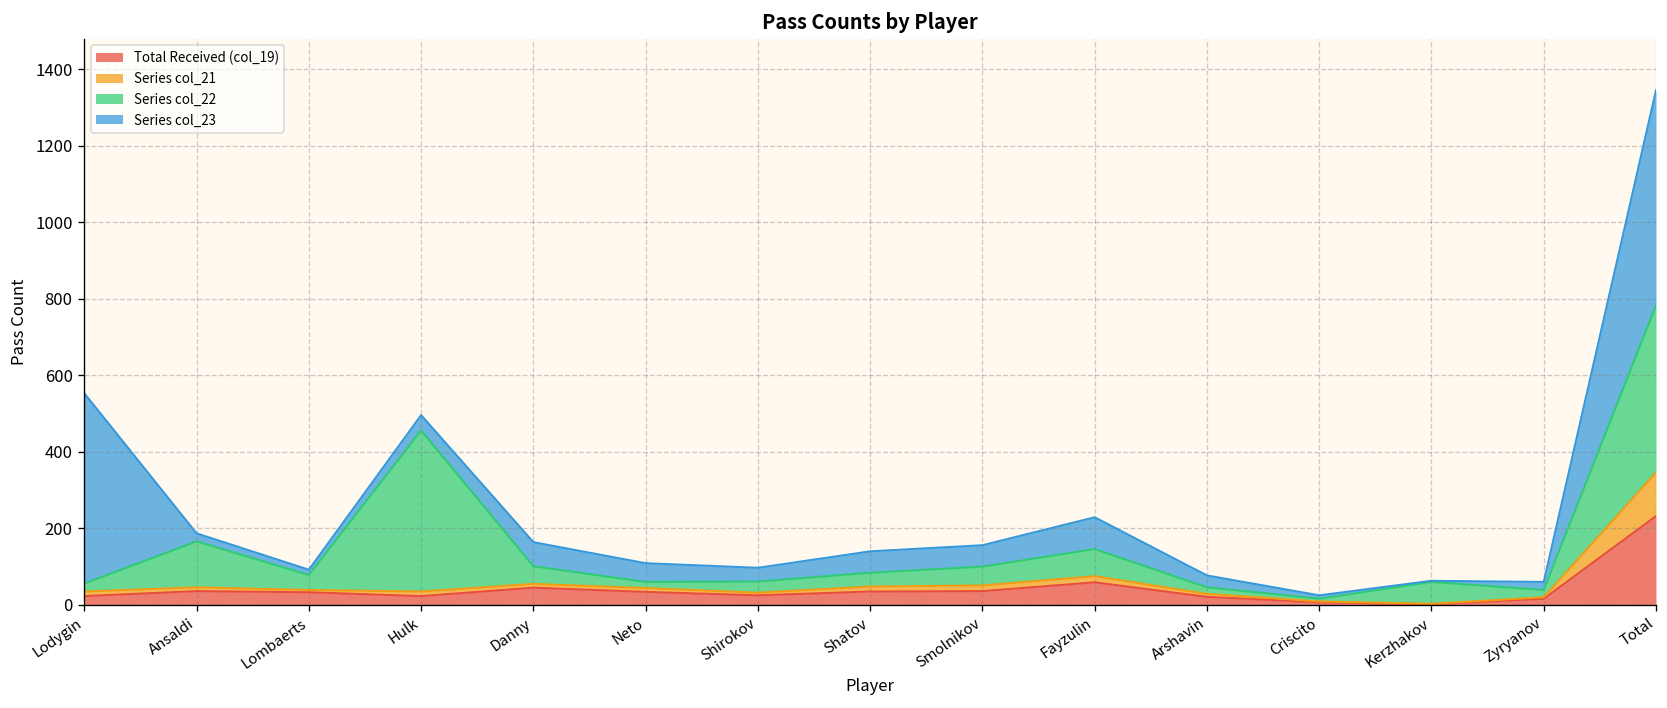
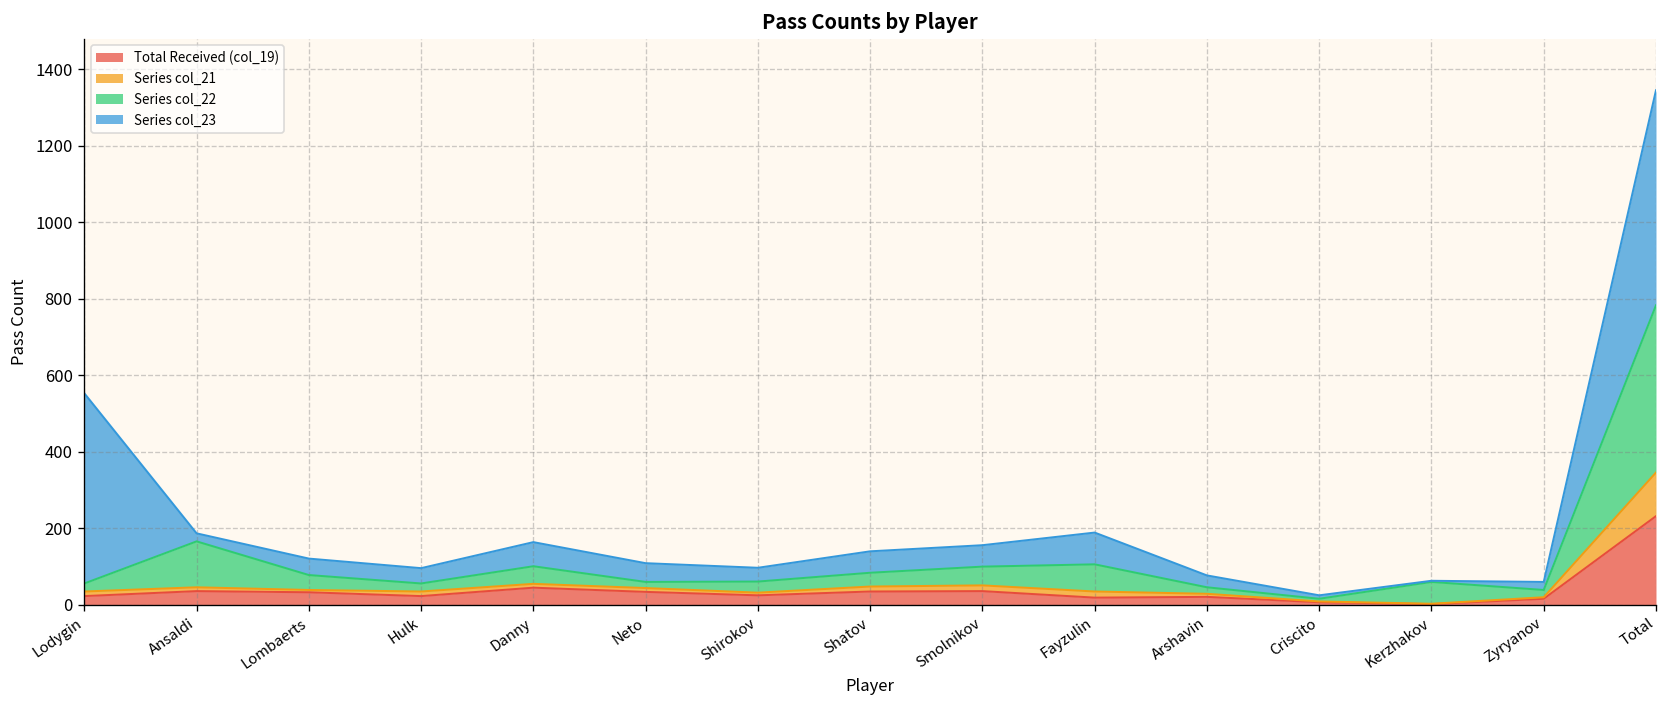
Series col_23, Lombaerts: 10 -> 40
Series col_22, Hulk: 420 -> 20
Total Received (col_19), Fayzulin: 60 -> 20
